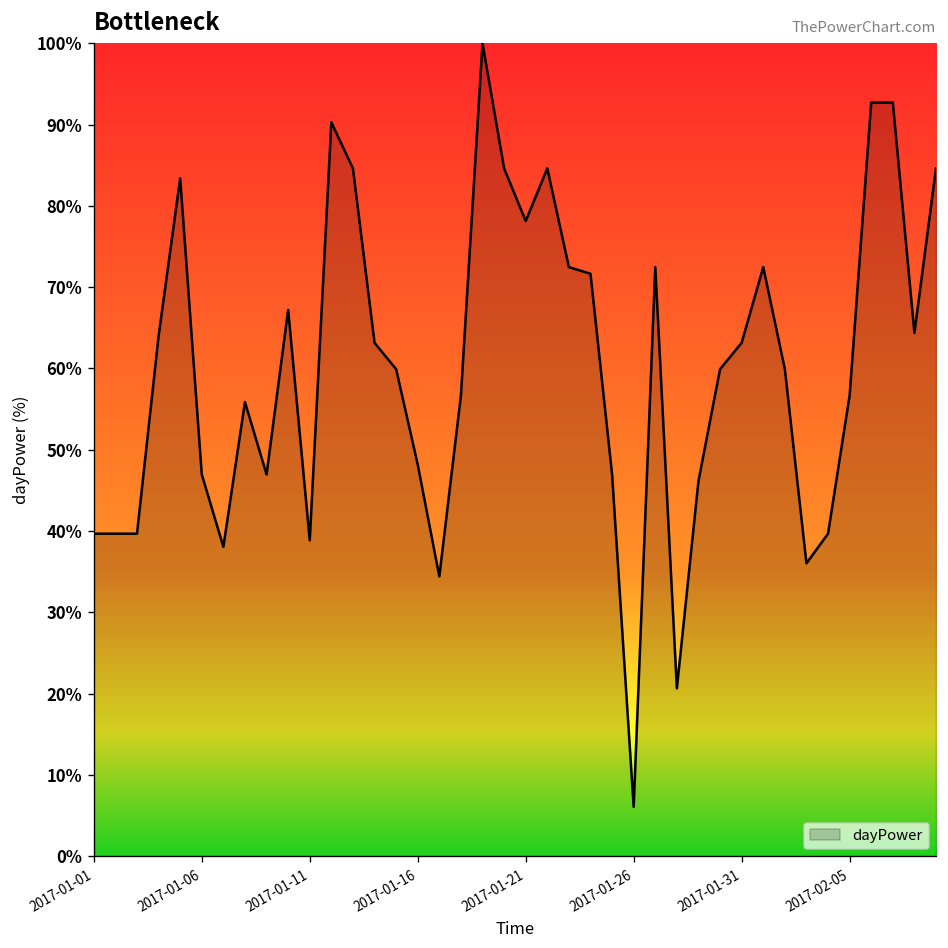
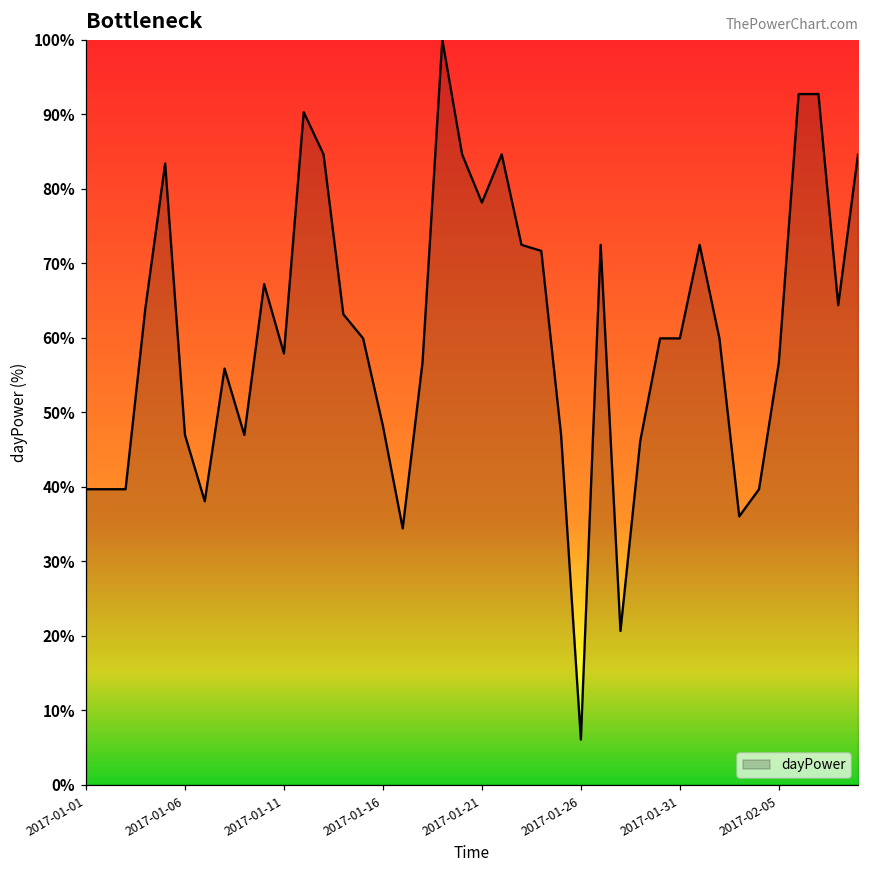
2017-01-11: 39% -> 58%
2017-01-31: 63% -> 60%
